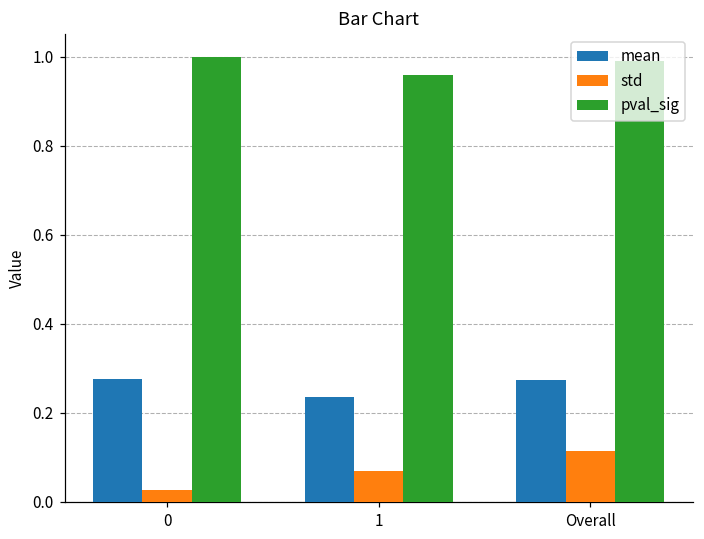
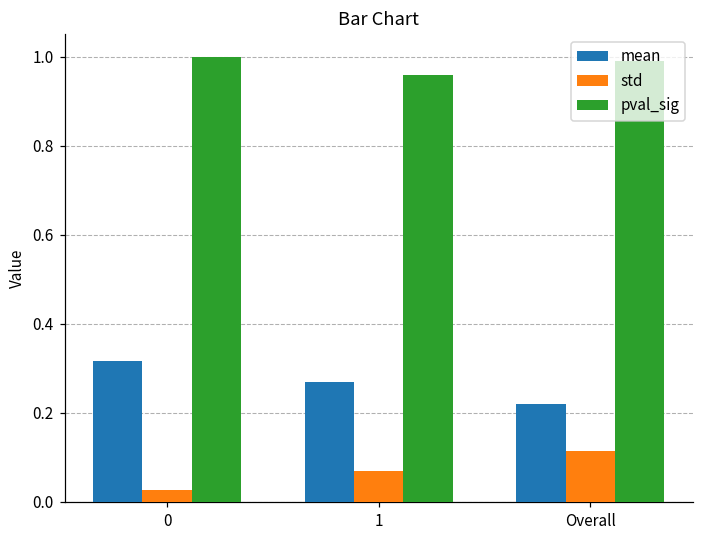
mean, 0: 0.28 -> 0.32
mean, 1: 0.24 -> 0.27
mean, Overall: 0.27 -> 0.22
